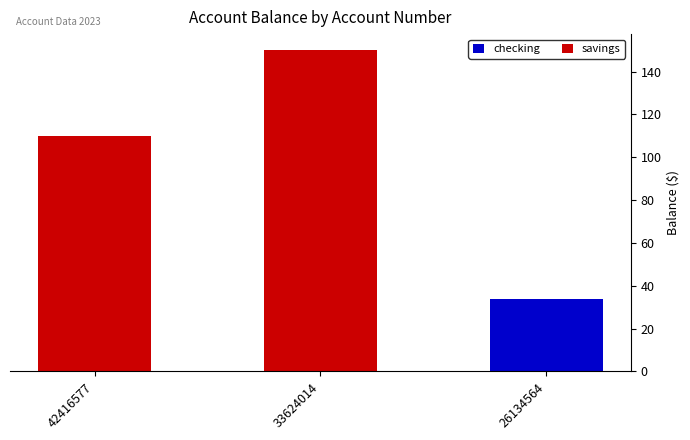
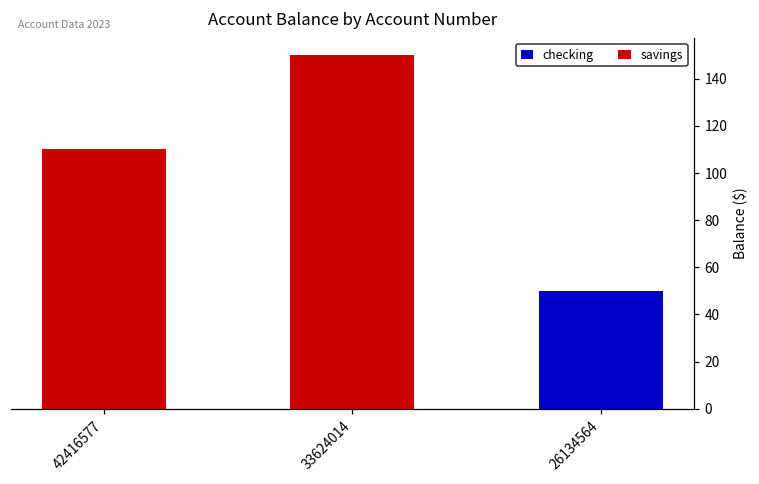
26134564: 34 -> 50
